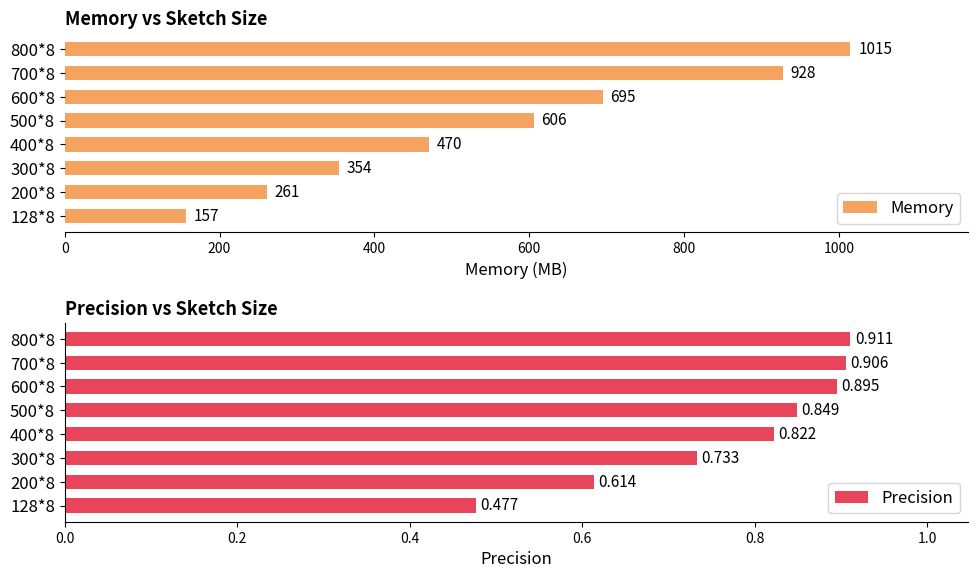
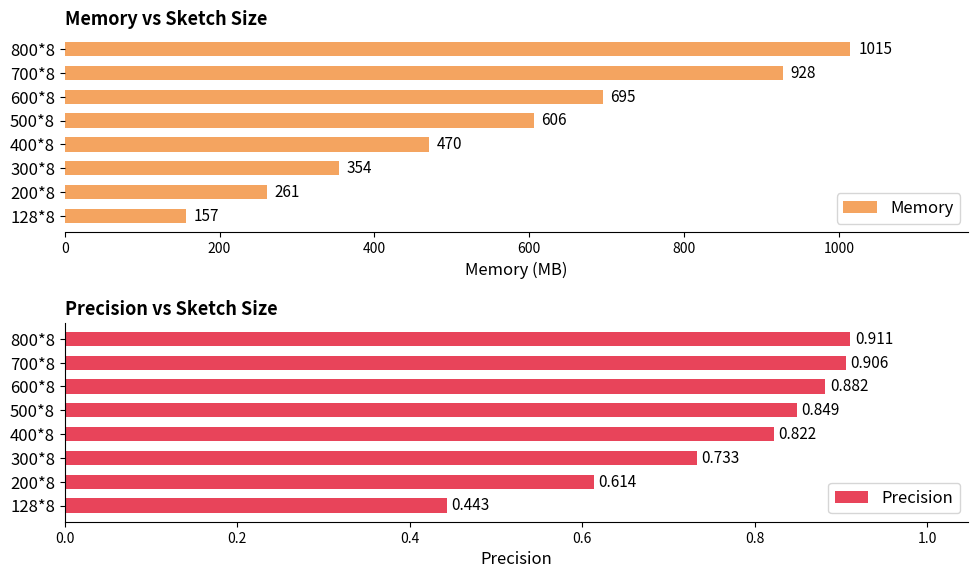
Precision vs Sketch Size, 600*8: 0.895 -> 0.882
Precision vs Sketch Size, 128*8: 0.477 -> 0.443
